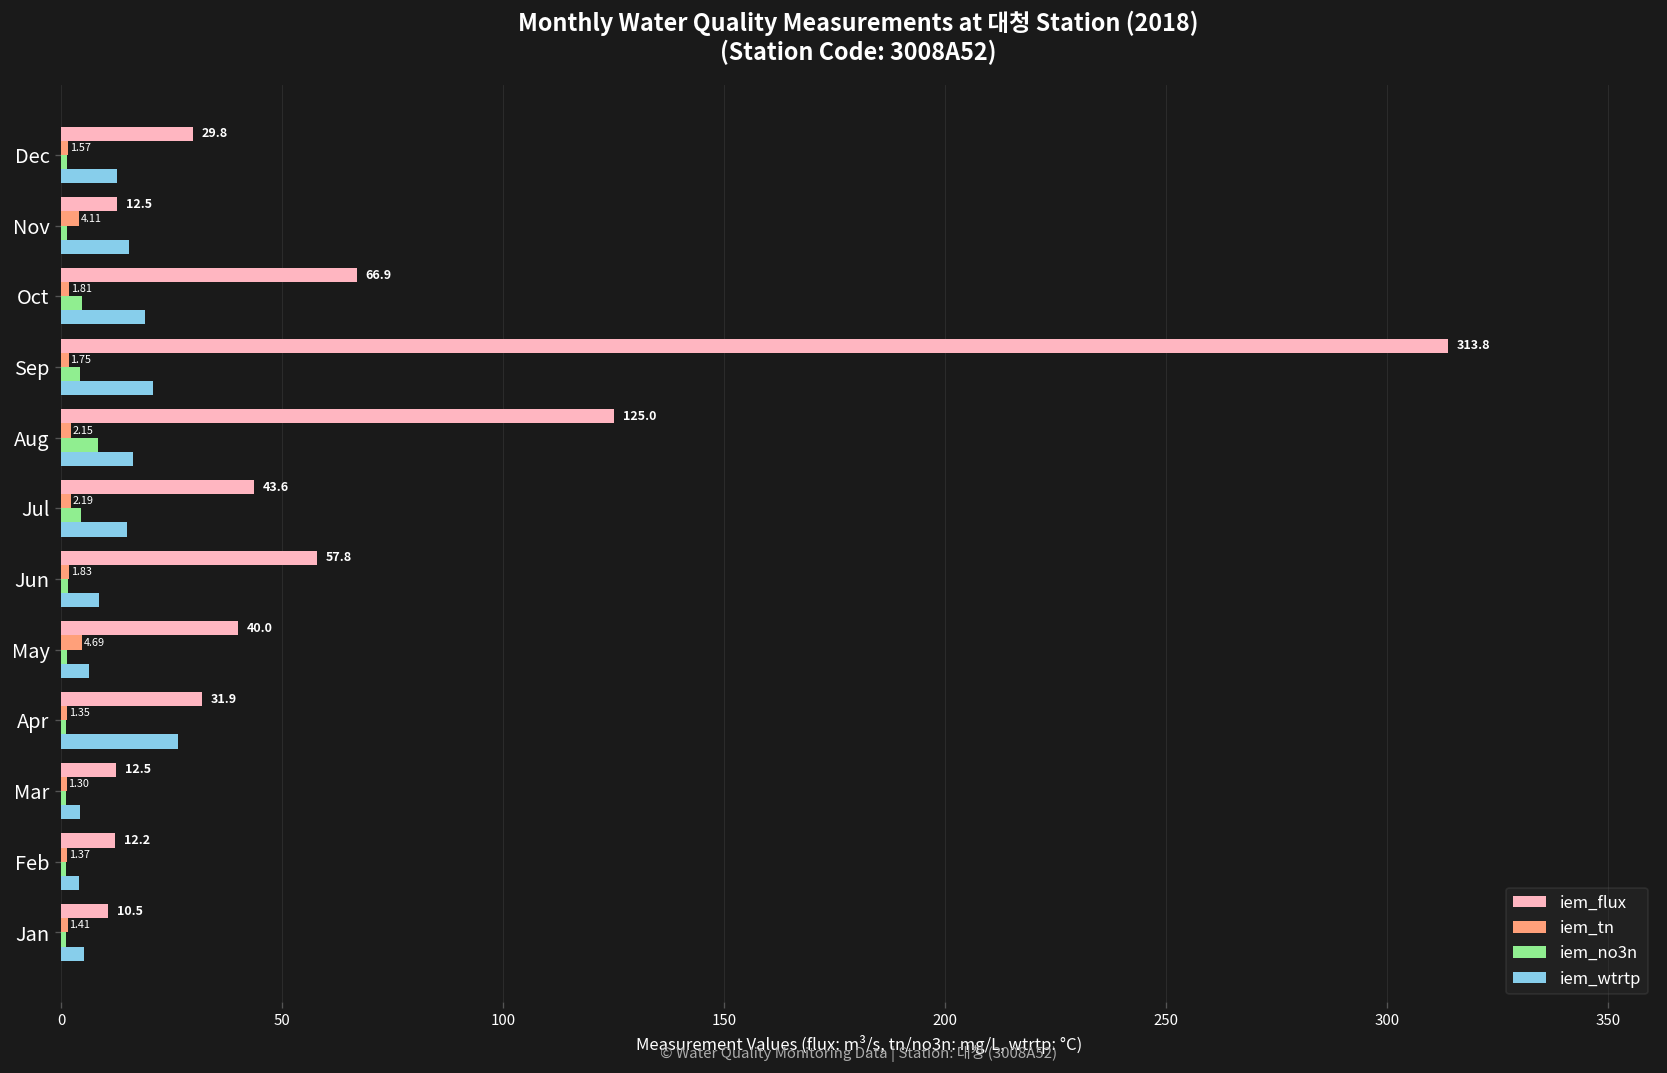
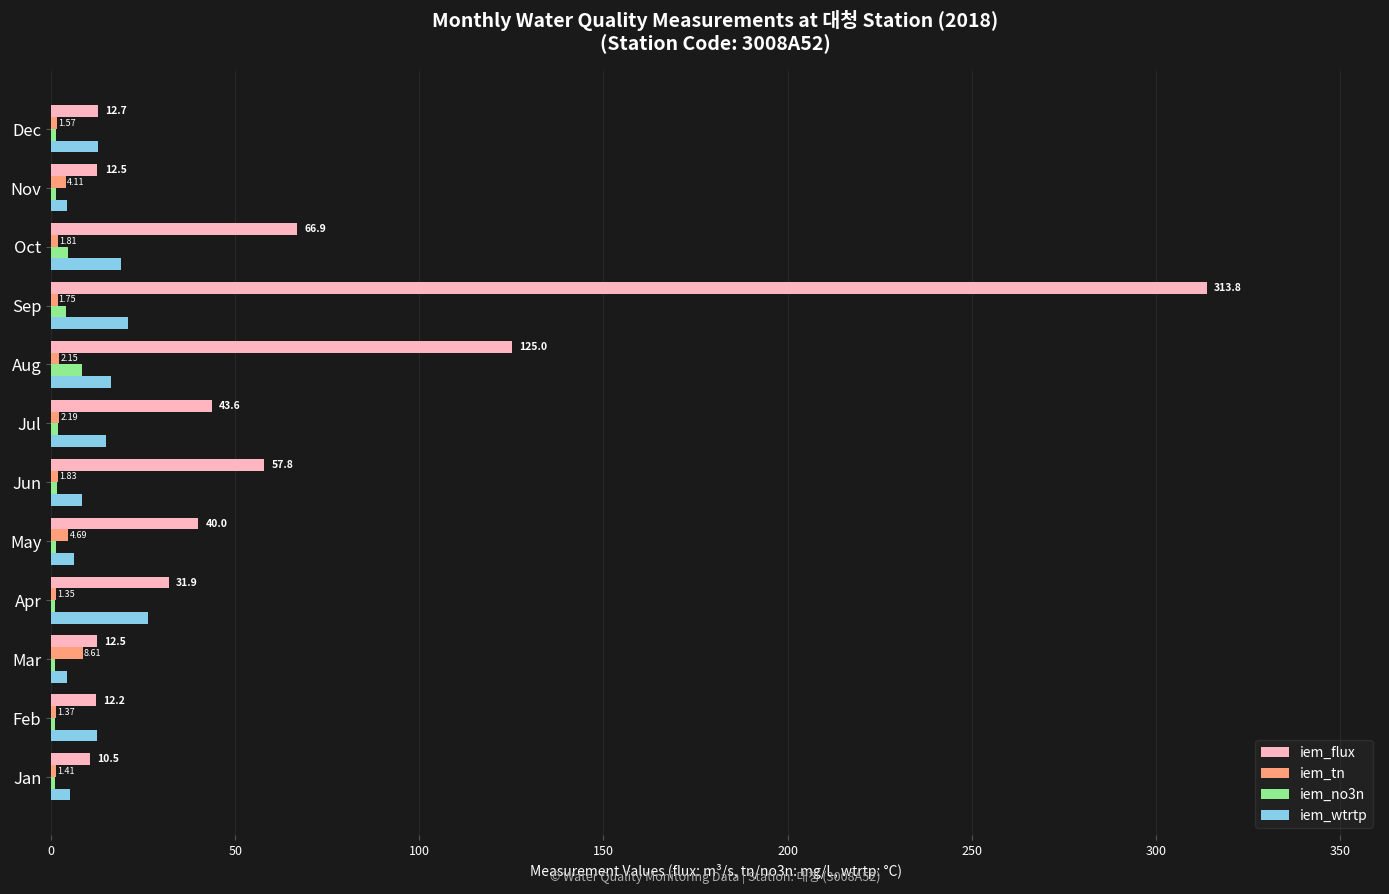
iem_flux, Dec: 29.8 -> 12.7
iem_wtrtp, Nov: 15 -> 4
iem_no3n, Jul: 4 -> 2
iem_tn, Mar: 1.30 -> 8.61
iem_wtrtp, Feb: 4 -> 13
